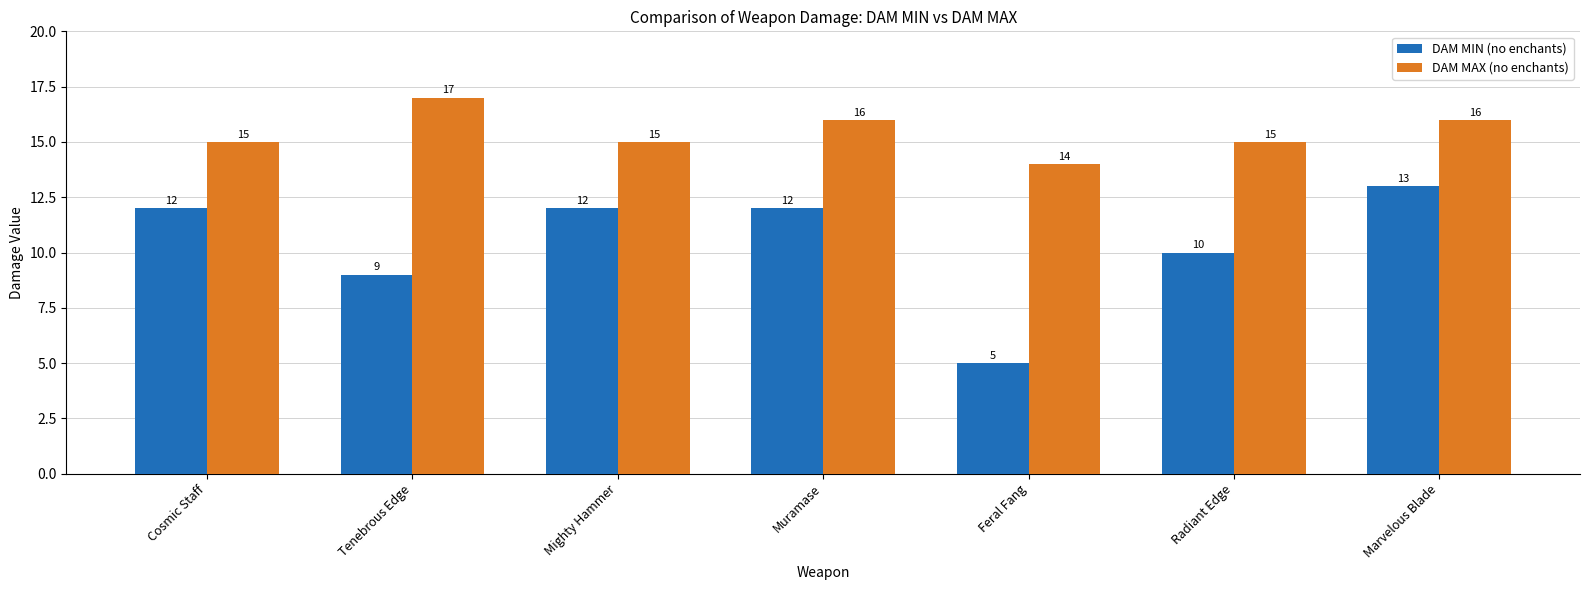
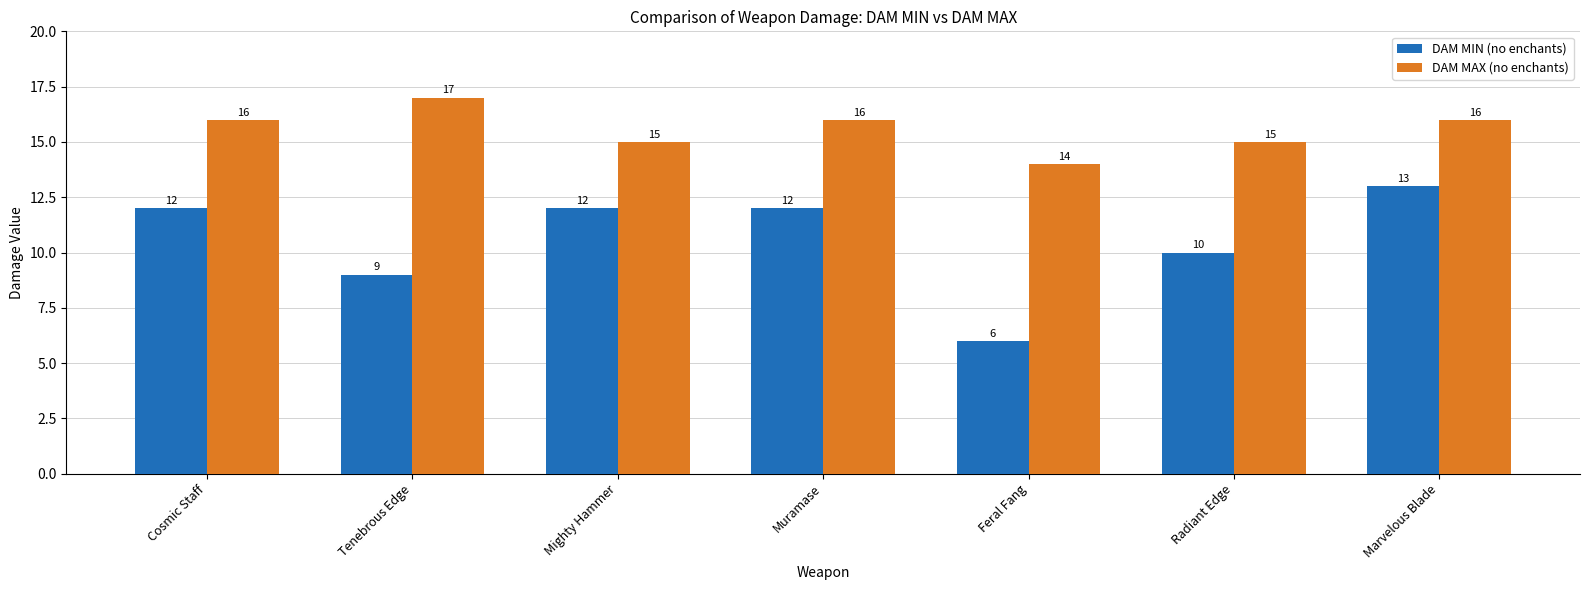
DAM MAX (no enchants), Cosmic Staff: 15 -> 16
DAM MIN (no enchants), Feral Fang: 5 -> 6
